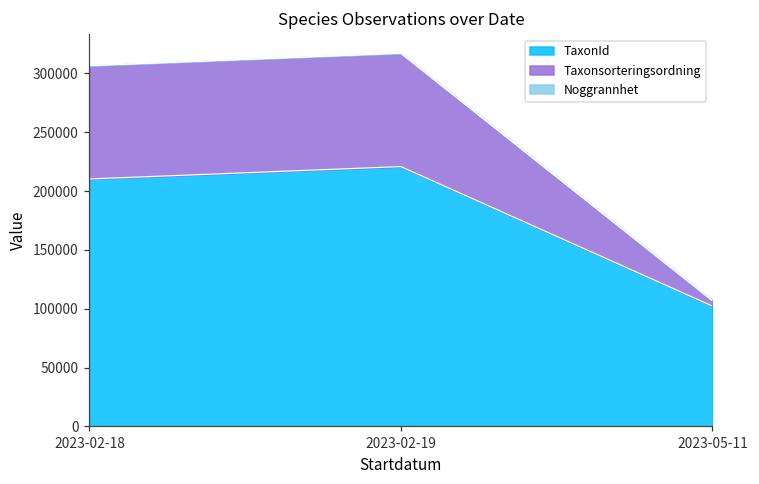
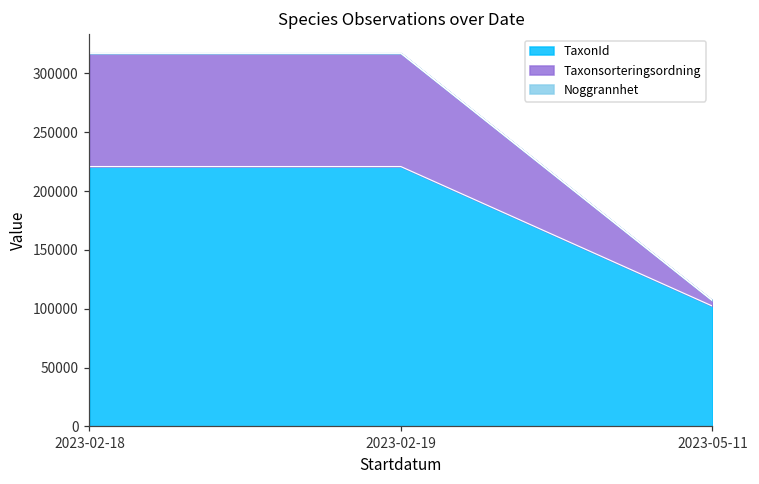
TaxonId, 2023-02-18: 210000 -> 221000
